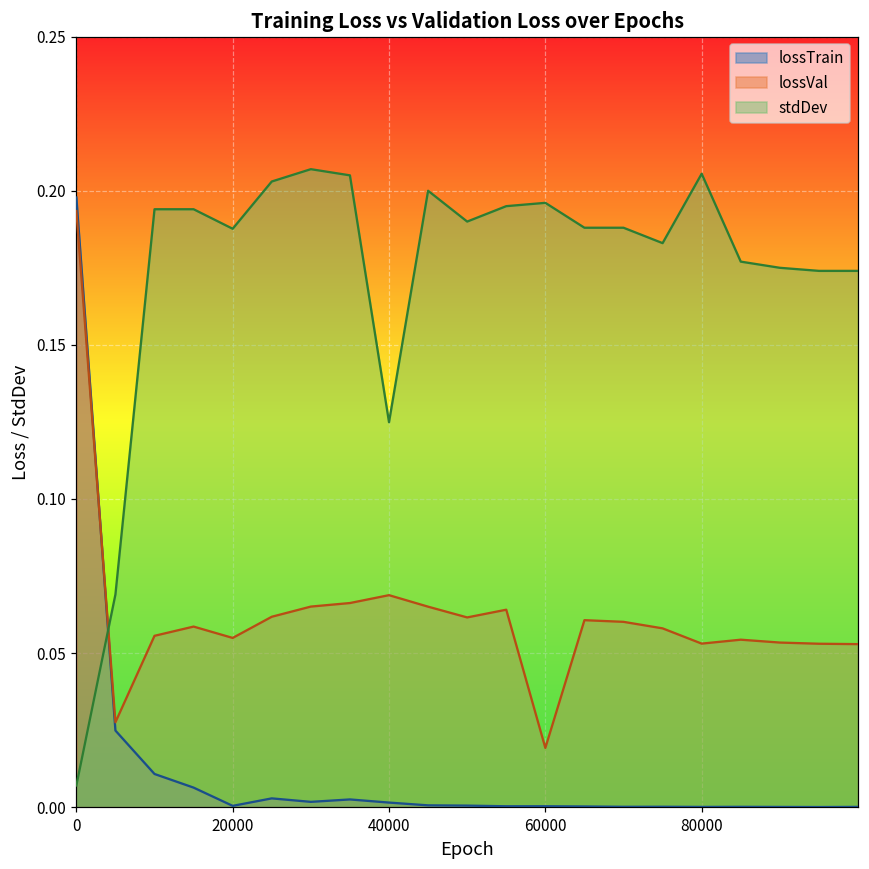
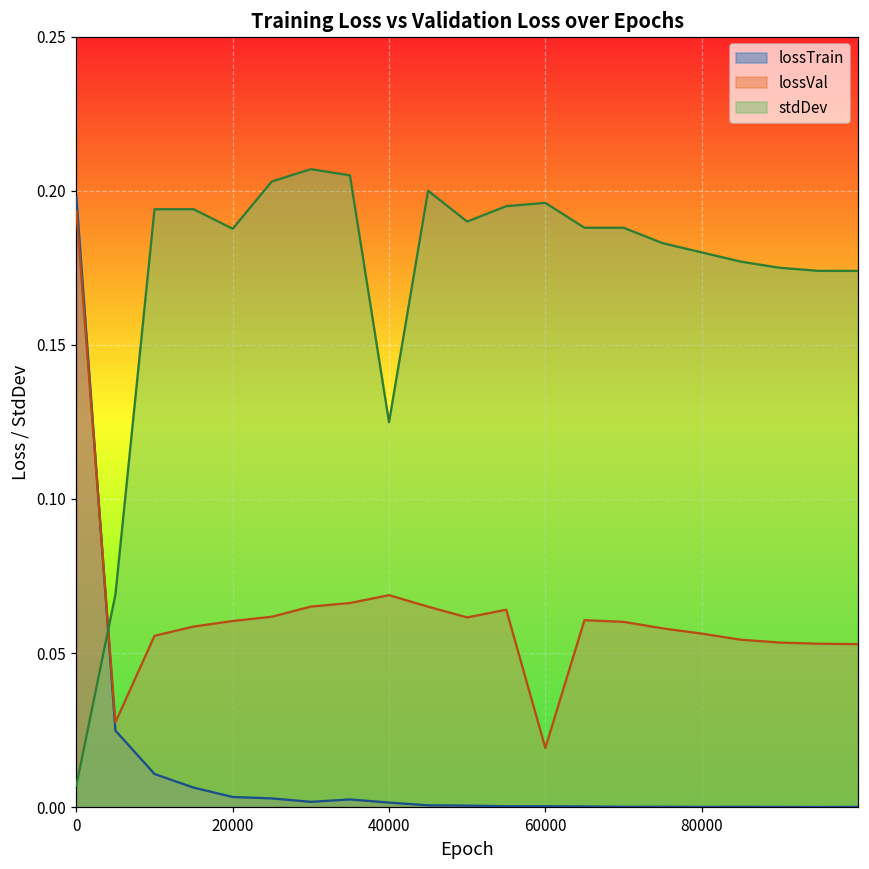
lossTrain, 20000: 0.000 -> 0.003
lossVal, 20000: 0.055 -> 0.060
lossVal, 80000: 0.053 -> 0.056
stdDev, 80000: 0.206 -> 0.180
